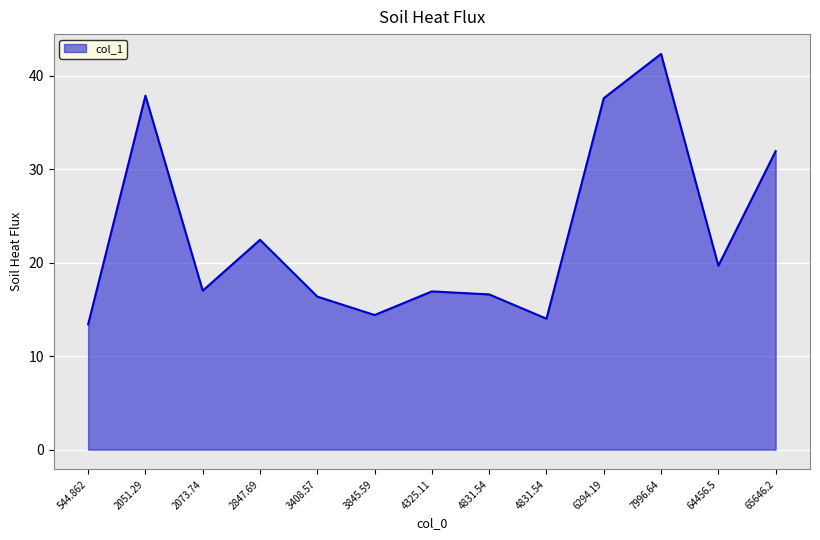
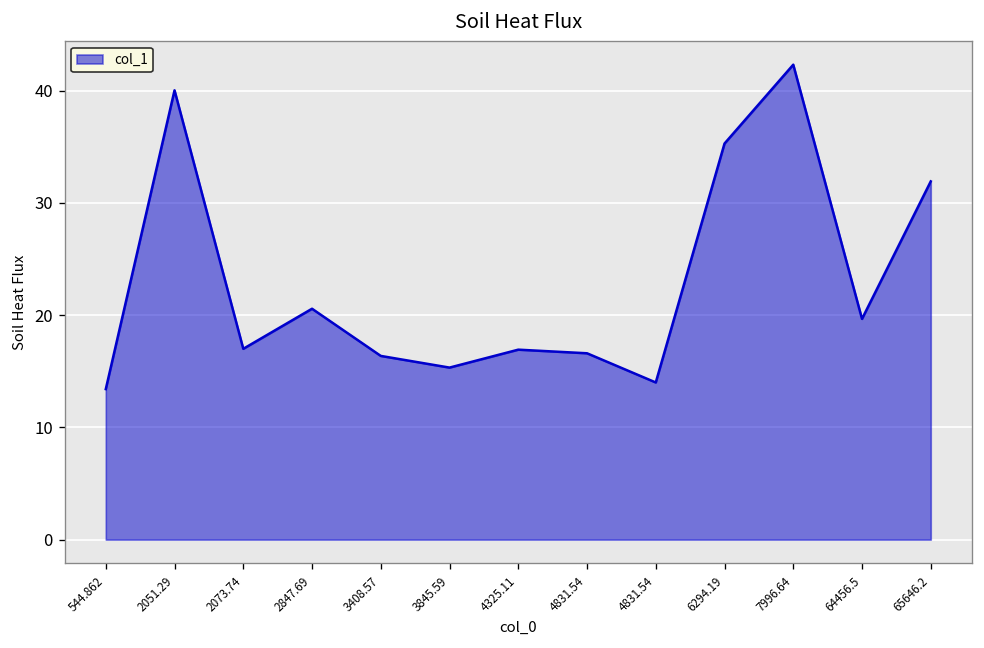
2051.29: 38 -> 40
2847.69: 22 -> 21
3845.59: 14 -> 15
6294.19: 38 -> 35
